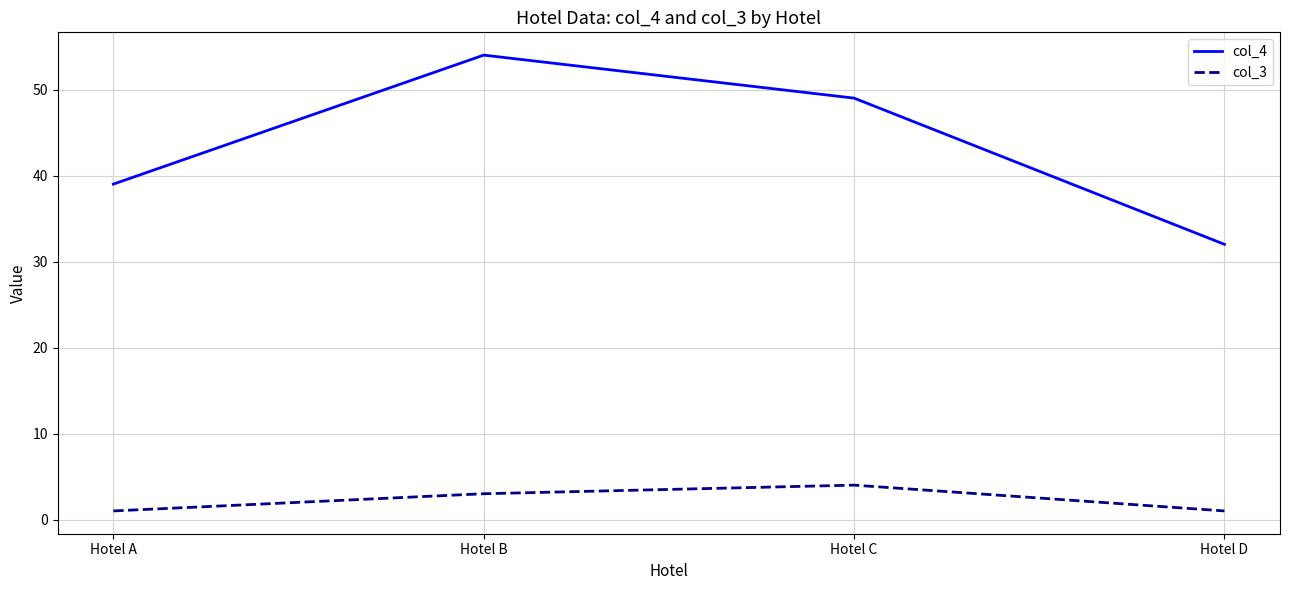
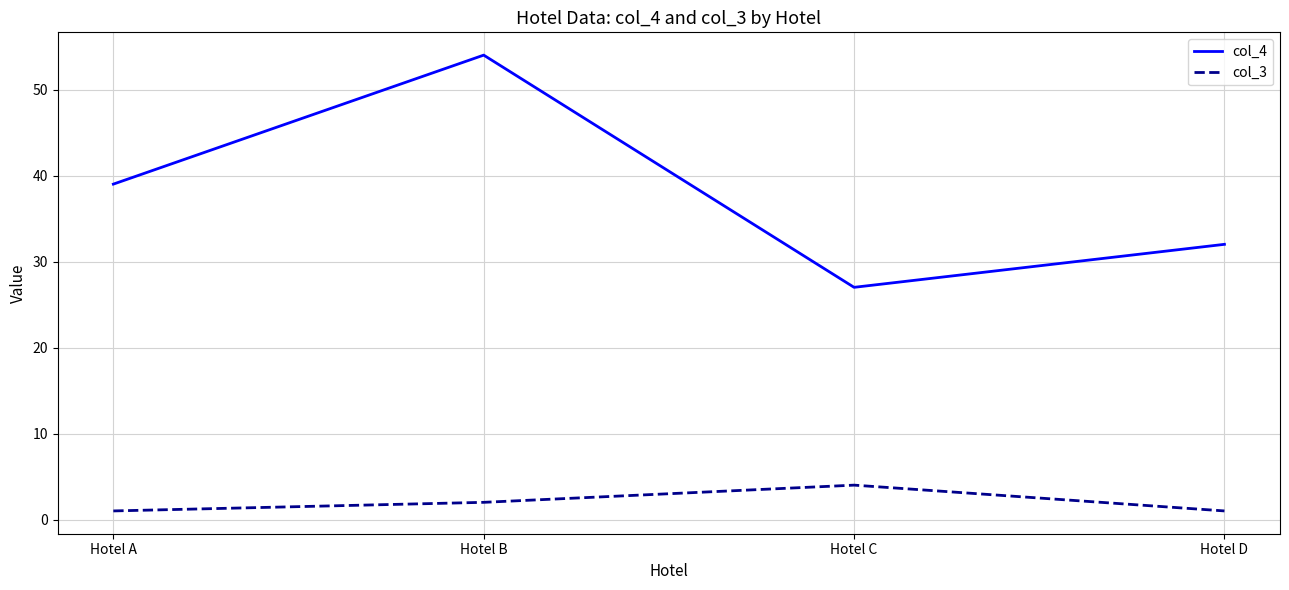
col_3, Hotel B: 3 -> 2
col_4, Hotel C: 49 -> 27
